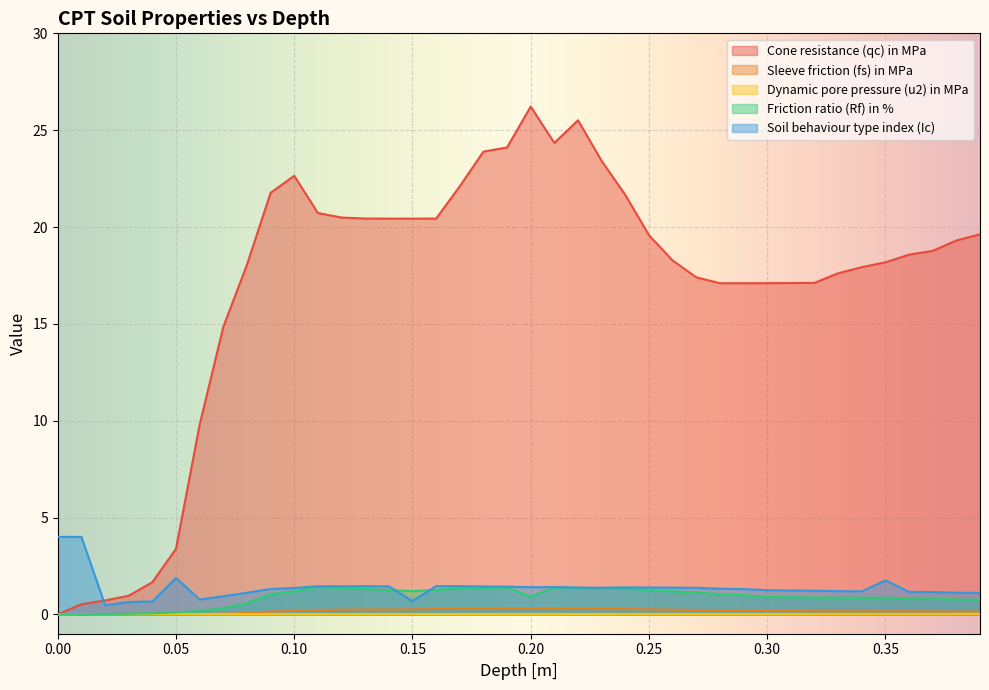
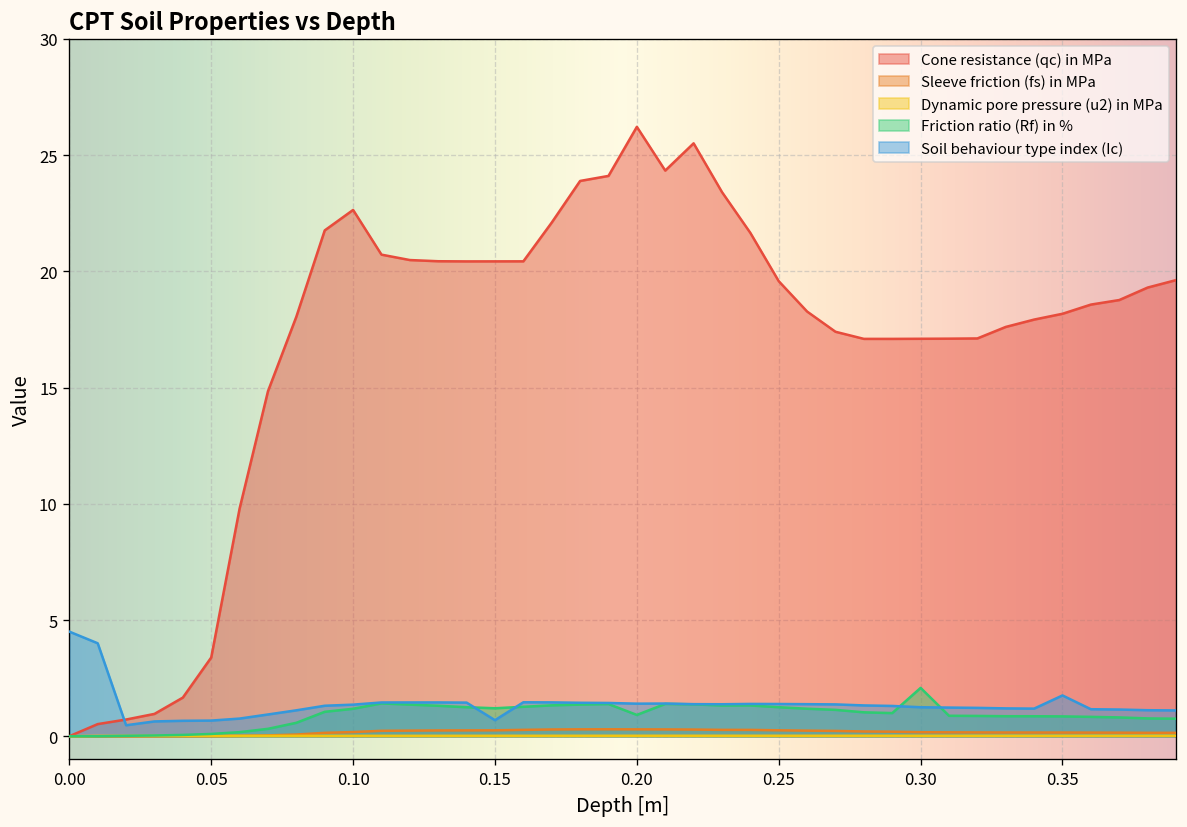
Soil behaviour type index (Ic), 0.00: 4.0 -> 4.5
Soil behaviour type index (Ic), 0.05: 1.9 -> 0.7
Friction ratio (Rf) in %, 0.30: 0.9 -> 2.1
